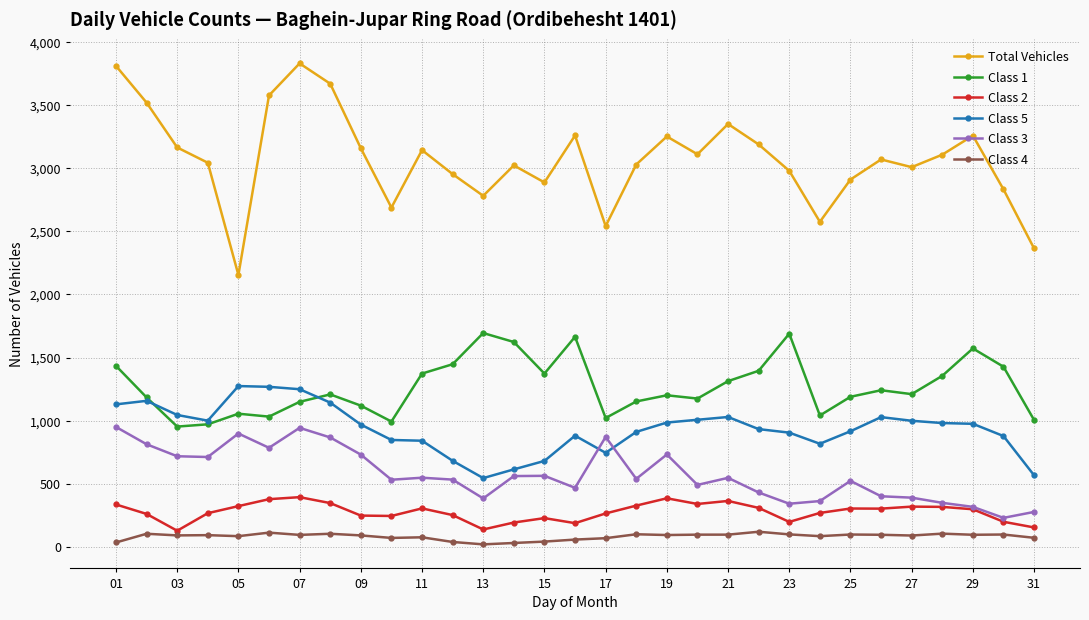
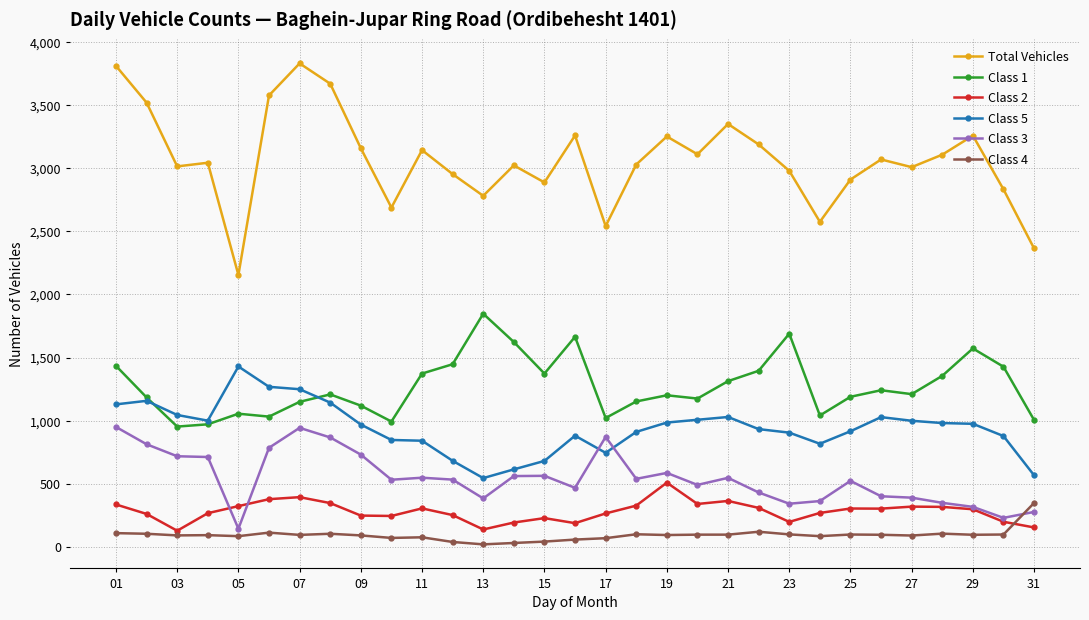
Class 4, 01: 40 -> 110
Total Vehicles, 03: 3,160 -> 3,010
Class 5, 05: 1,270 -> 1,430
Class 3, 05: 900 -> 140
Class 1, 13: 1,690 -> 1,850
Class 2, 19: 390 -> 510
Class 3, 19: 730 -> 590
Class 4, 31: 70 -> 350
